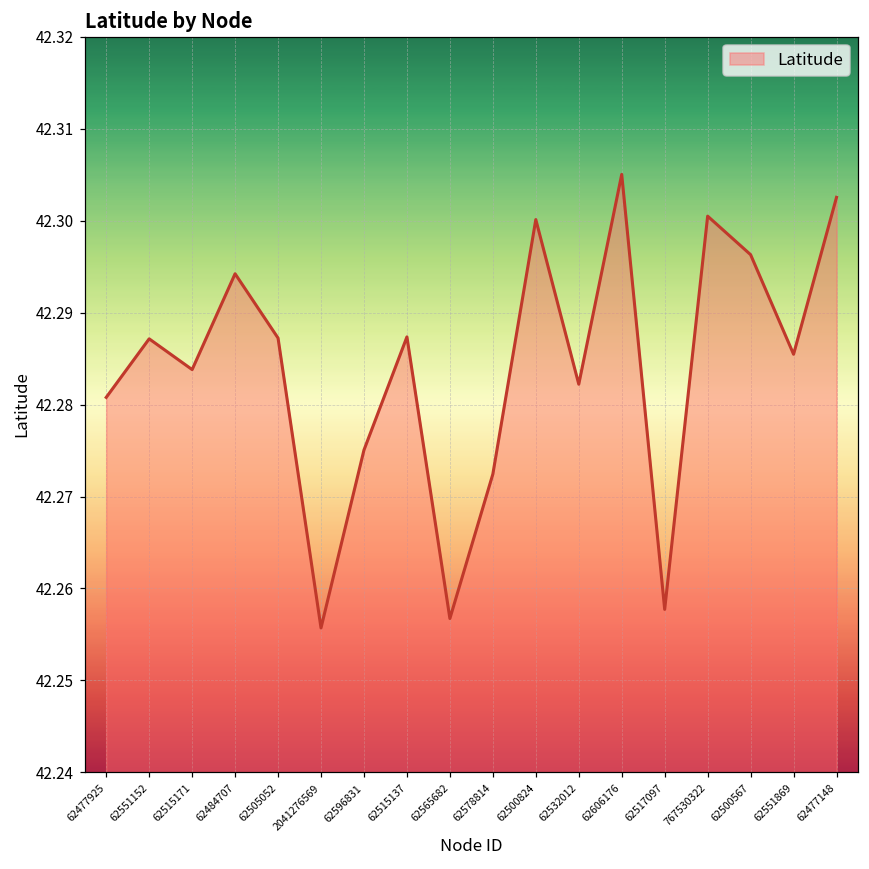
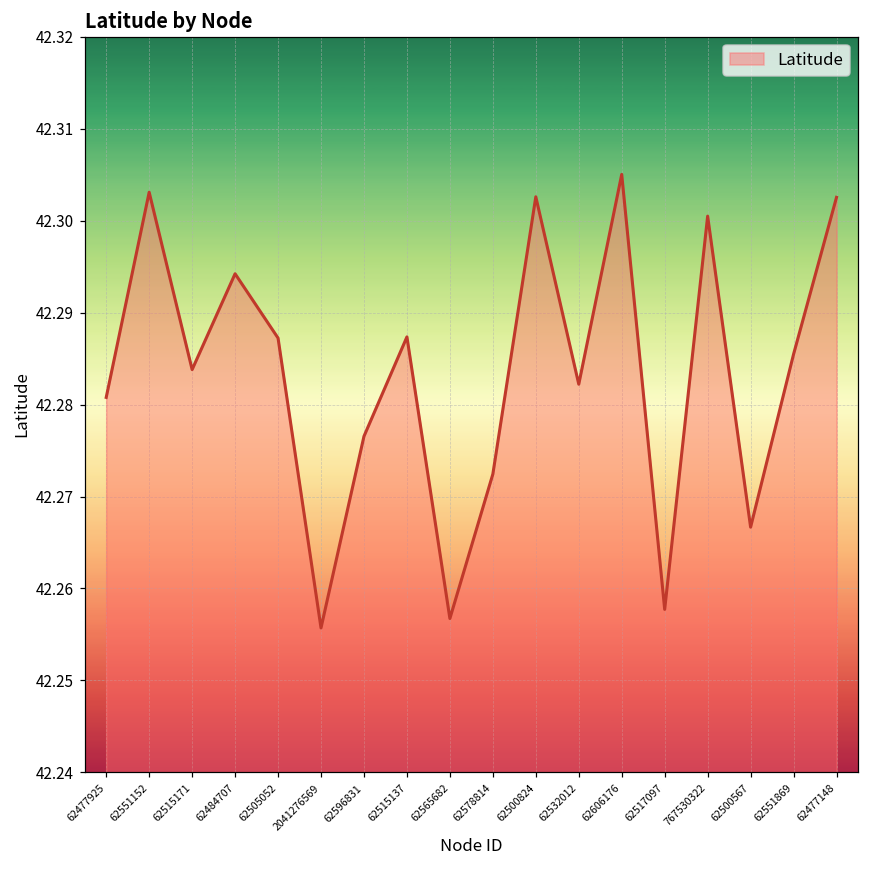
62551152: 42.287 -> 42.303
62596831: 42.275 -> 42.277
62500824: 42.300 -> 42.303
62500567: 42.296 -> 42.267
